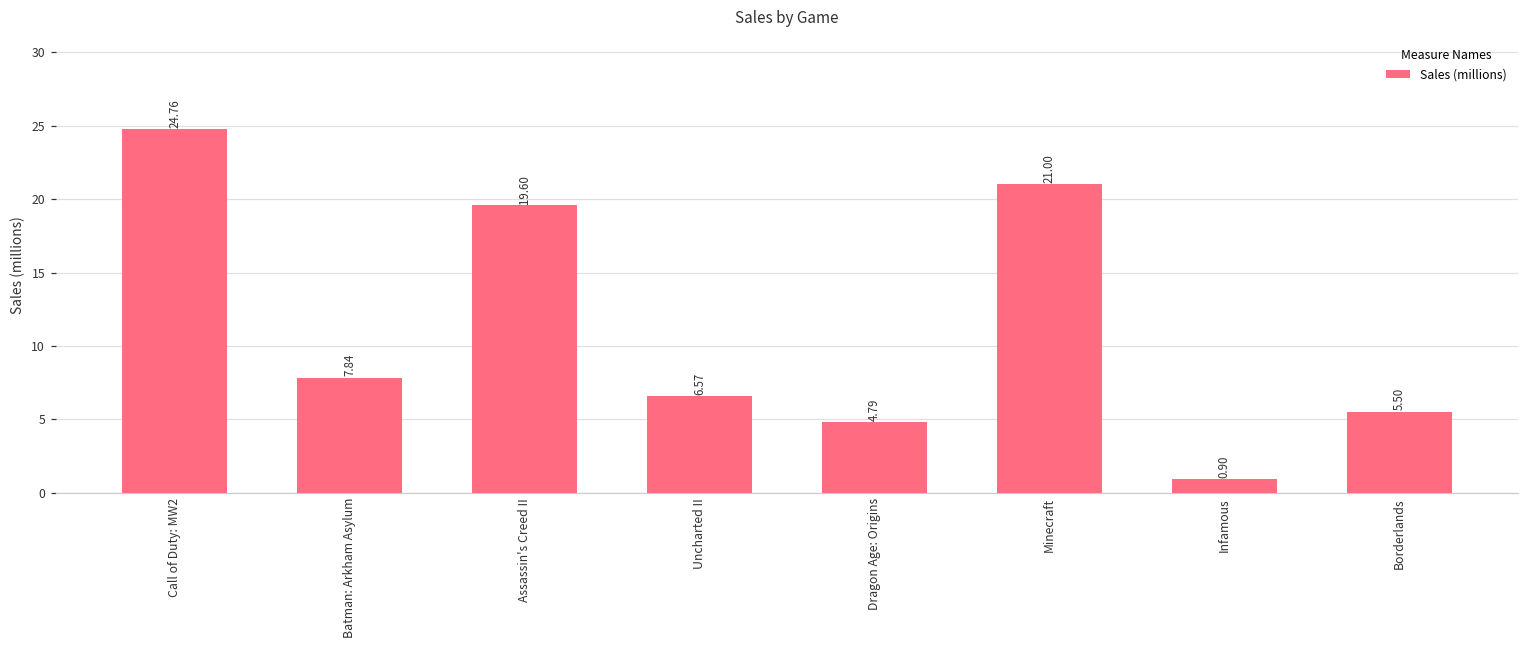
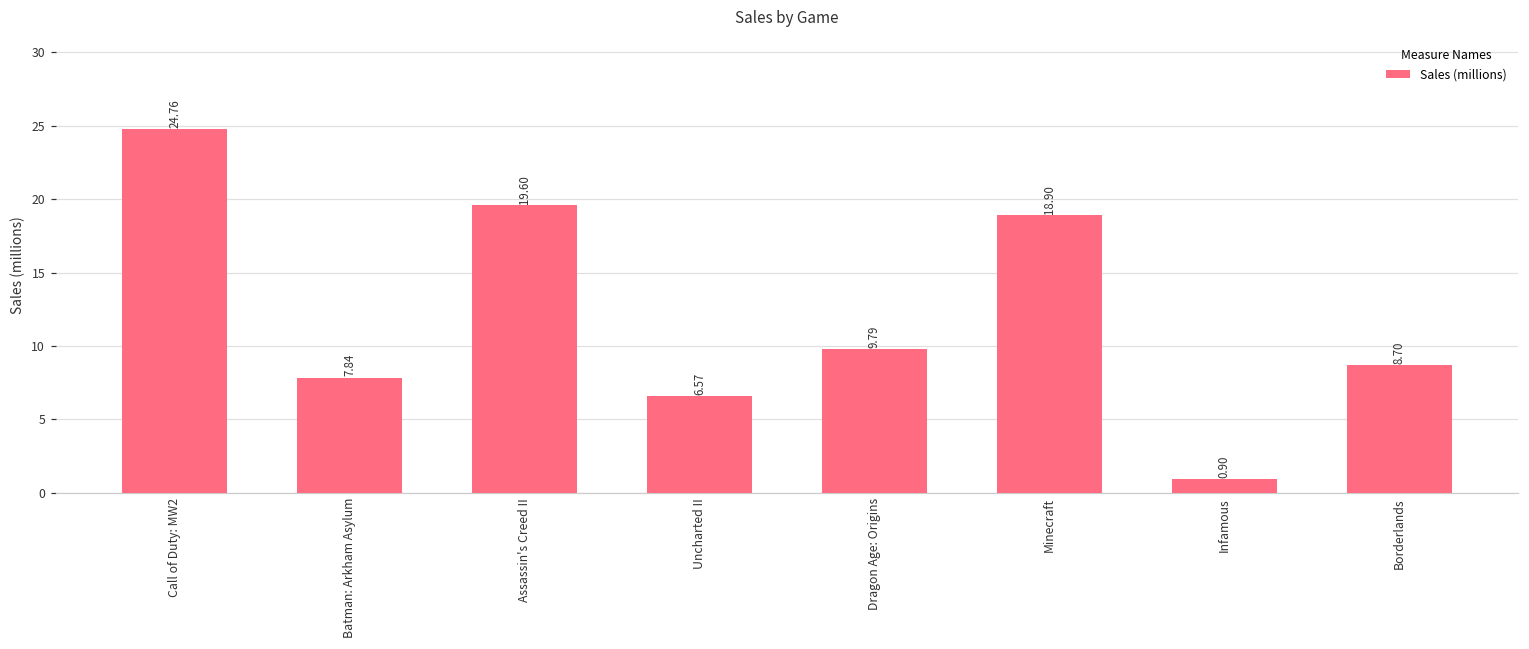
Dragon Age: Origins: 4.79 -> 9.79
Minecraft: 21.00 -> 18.90
Borderlands: 5.50 -> 8.70
